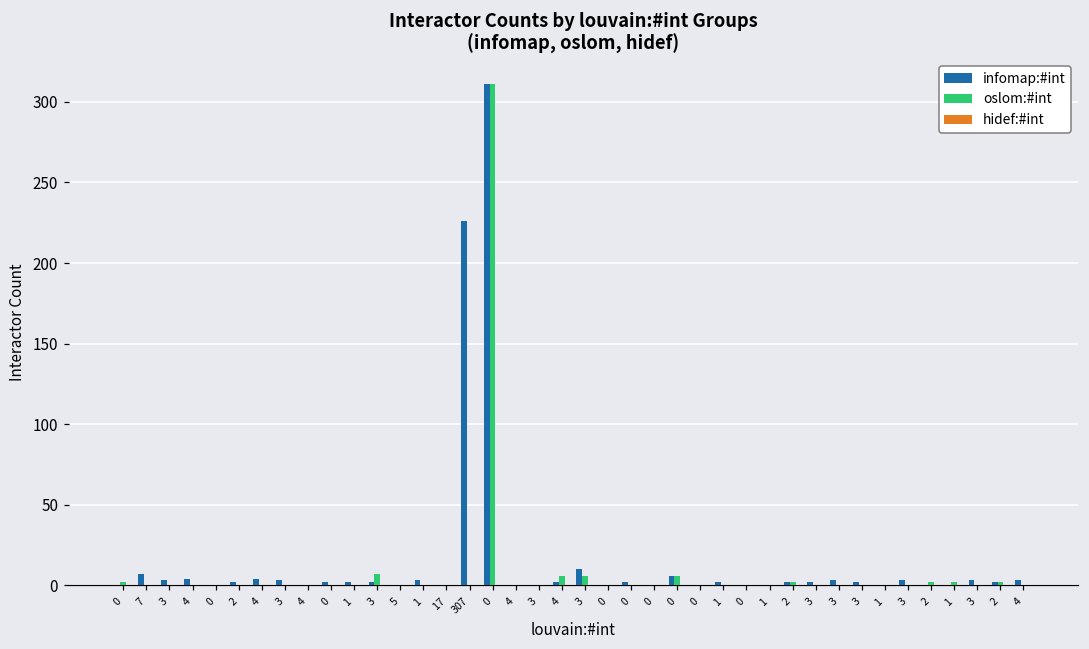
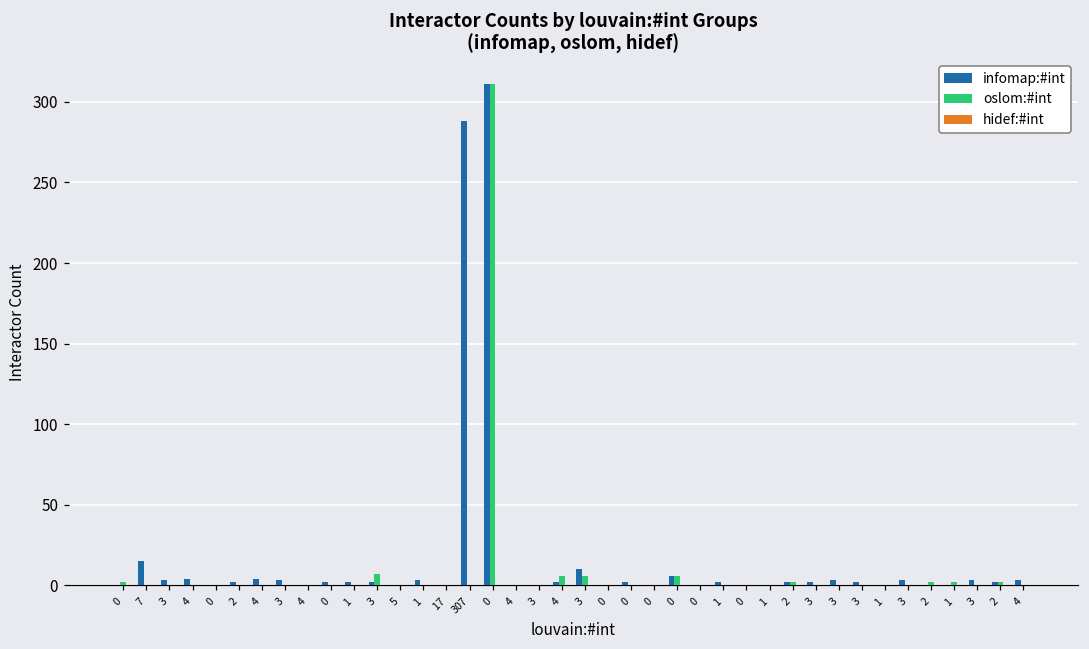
infomap:#int, 7: 7 -> 15
infomap:#int, 307: 226 -> 288
